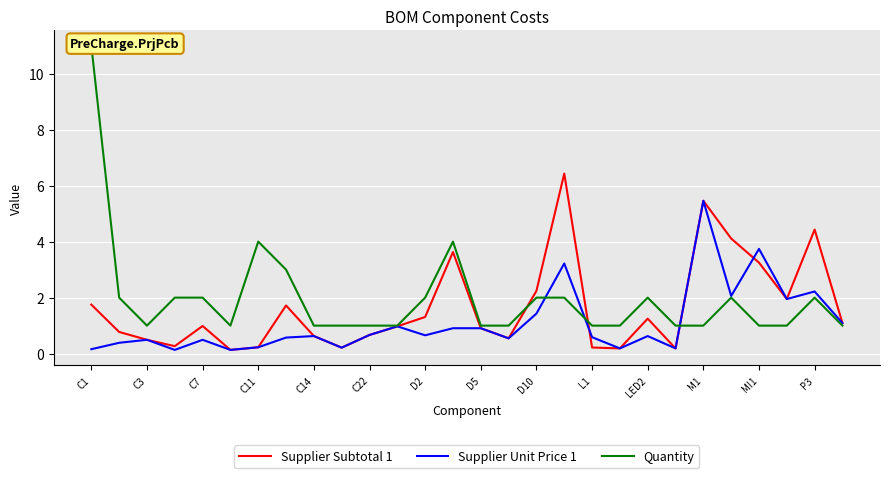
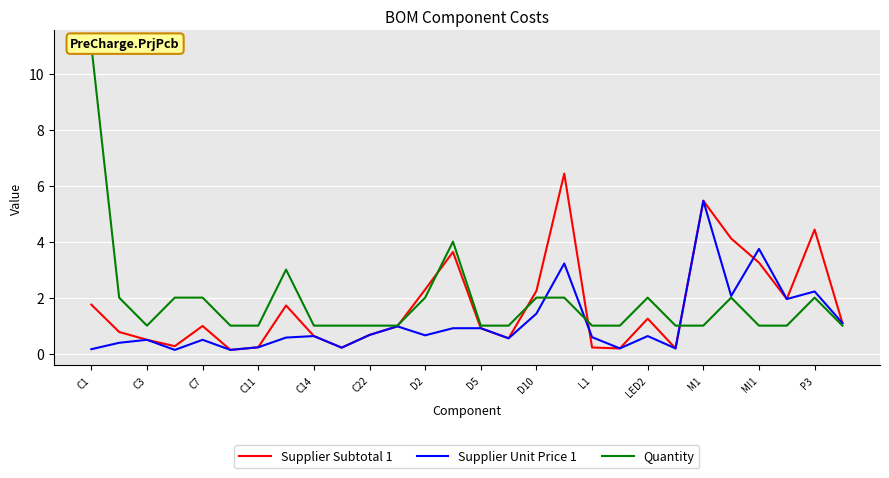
Quantity, C11: 4 -> 1
Supplier Subtotal 1, D2: 1.3 -> 2.3
